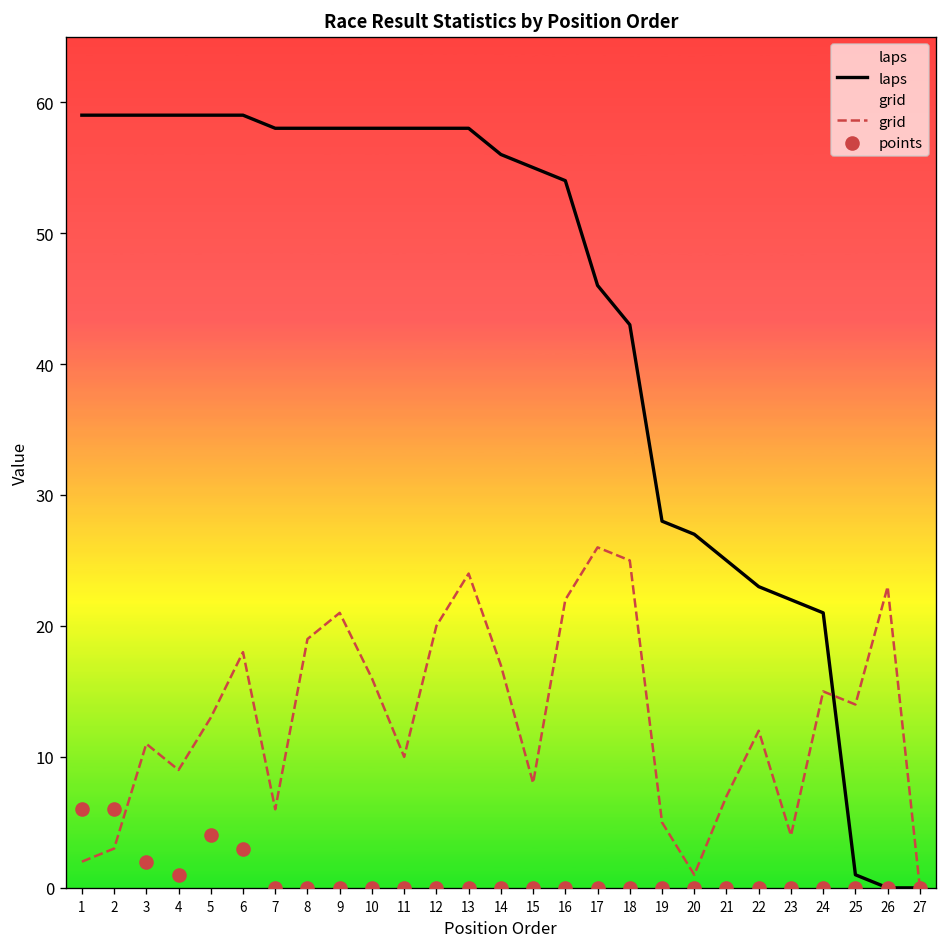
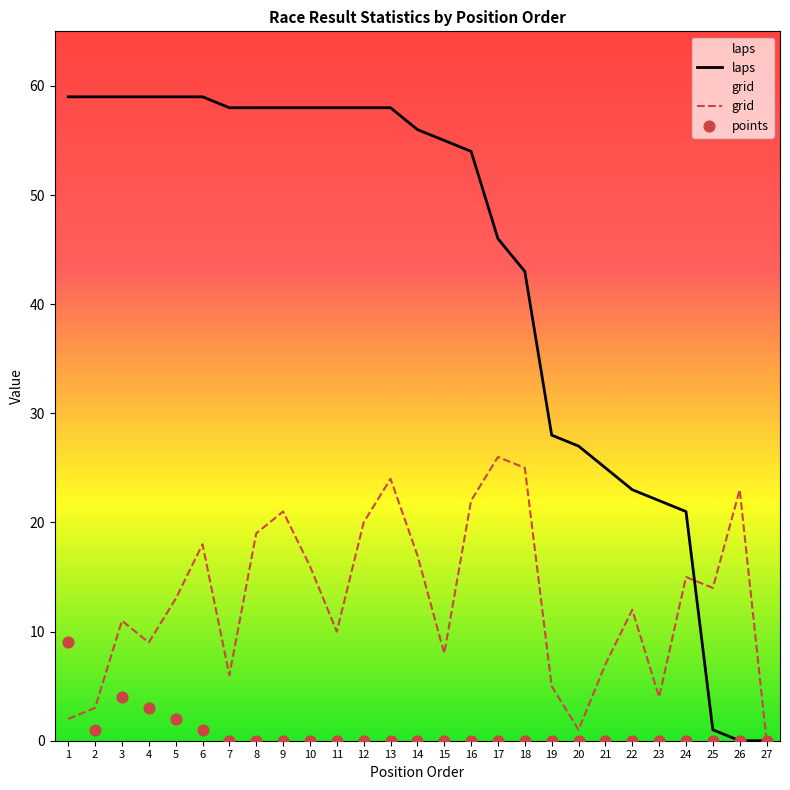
points, 1: 6 -> 9
points, 2: 6 -> 1
points, 3: 2 -> 4
points, 4: 1 -> 3
points, 5: 4 -> 2
points, 6: 3 -> 1
